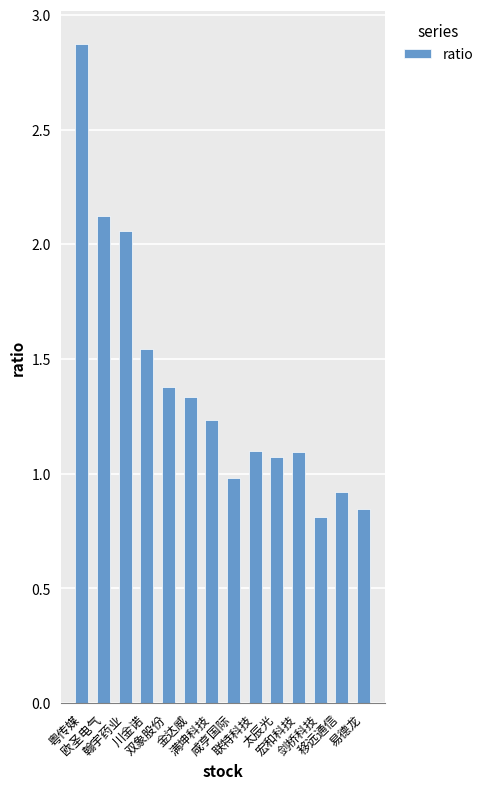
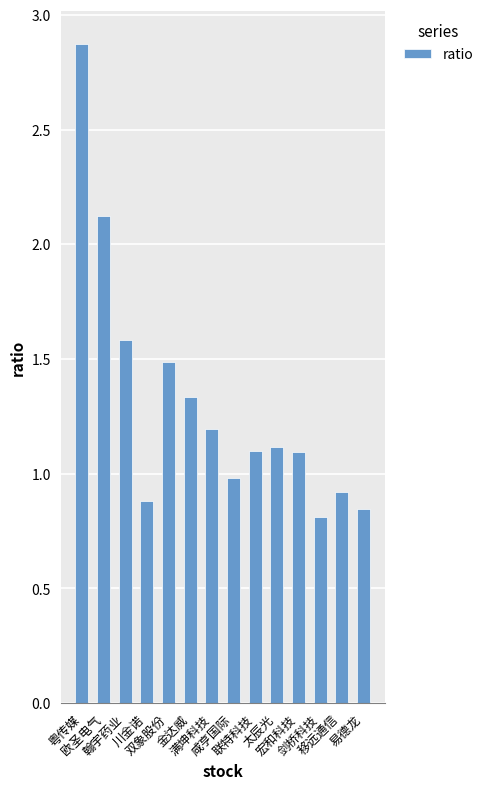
翰宇药业: 2.06 -> 1.58
川金诺: 1.54 -> 0.88
双象股份: 1.38 -> 1.49
满坤科技: 1.24 -> 1.19
太辰光: 1.07 -> 1.12
